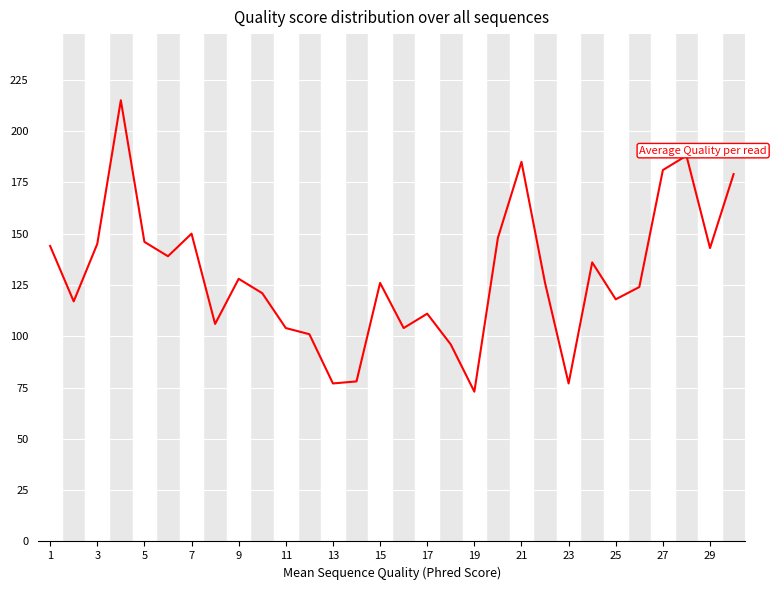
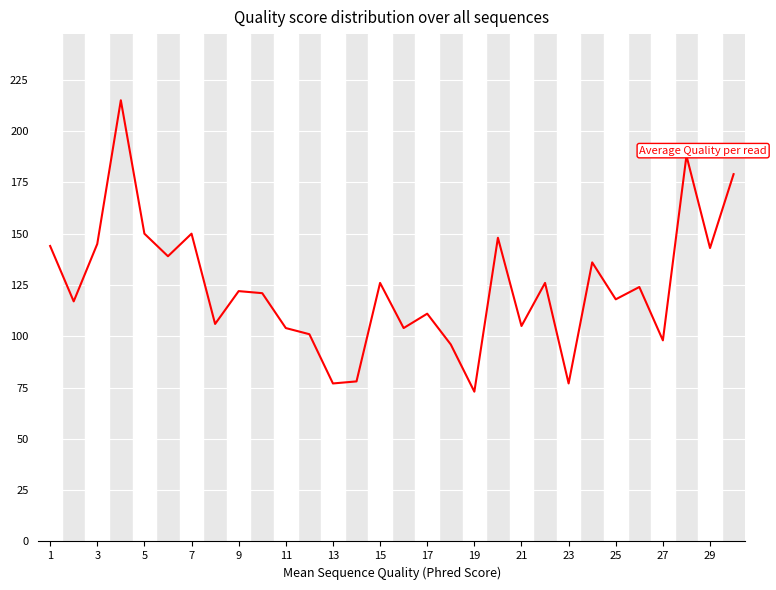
5: 146 -> 150
9: 128 -> 122
21: 185 -> 105
27: 181 -> 98
